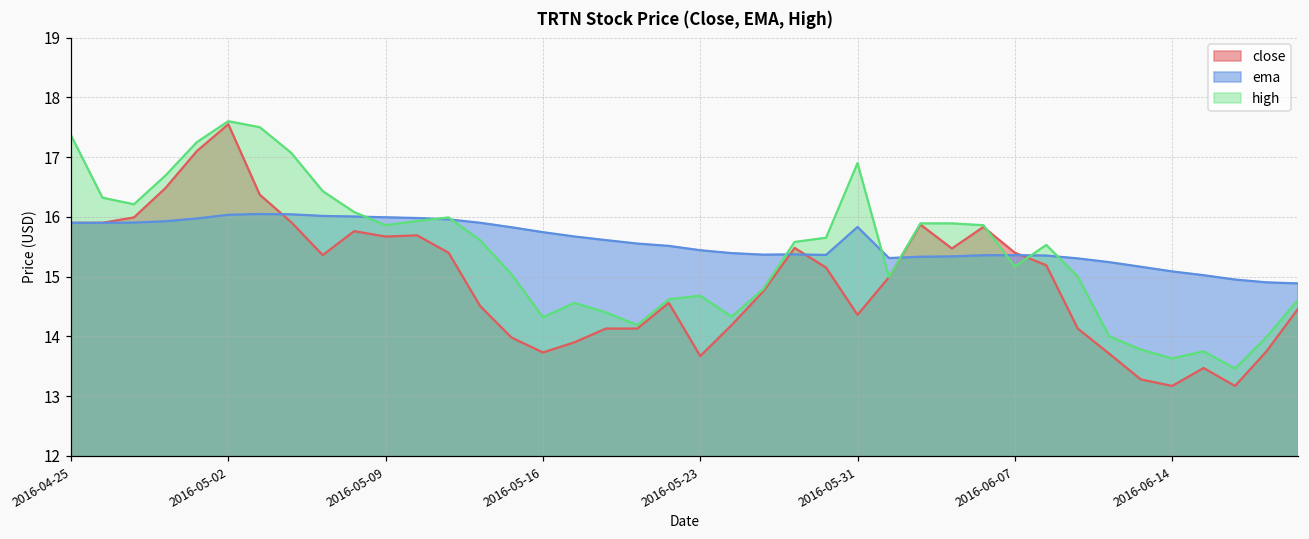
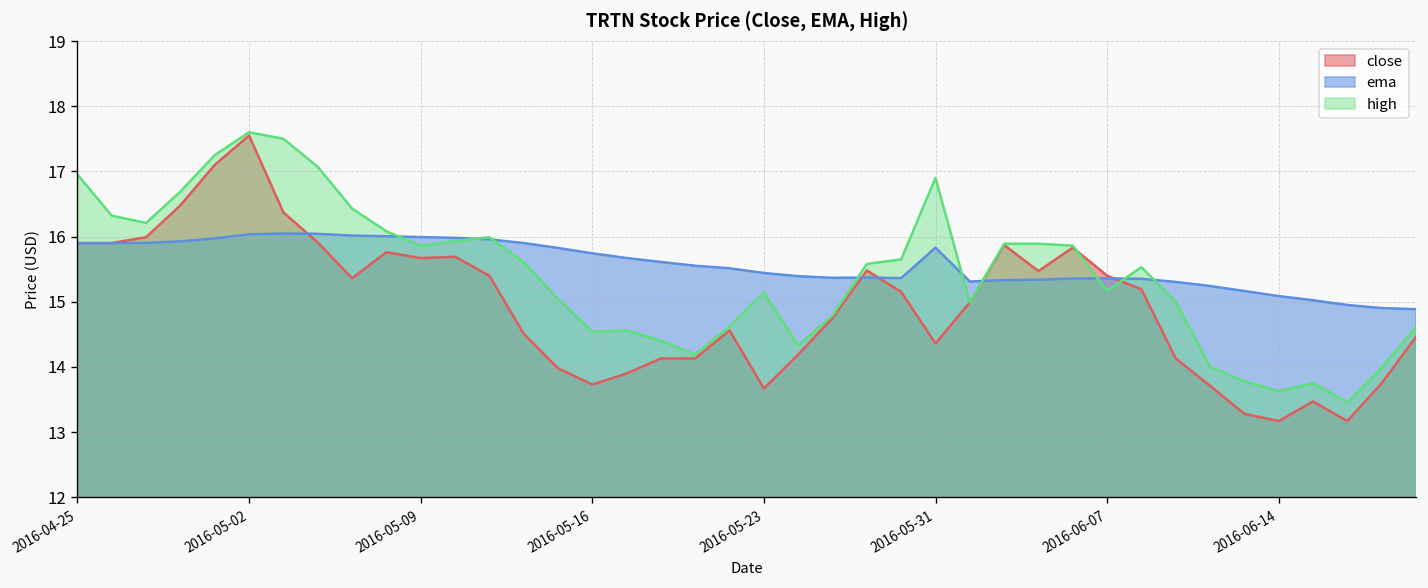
high, 2016-04-25: 17.4 -> 17.0
high, 2016-05-16: 14.3 -> 14.5
high, 2016-05-23: 14.7 -> 15.1
